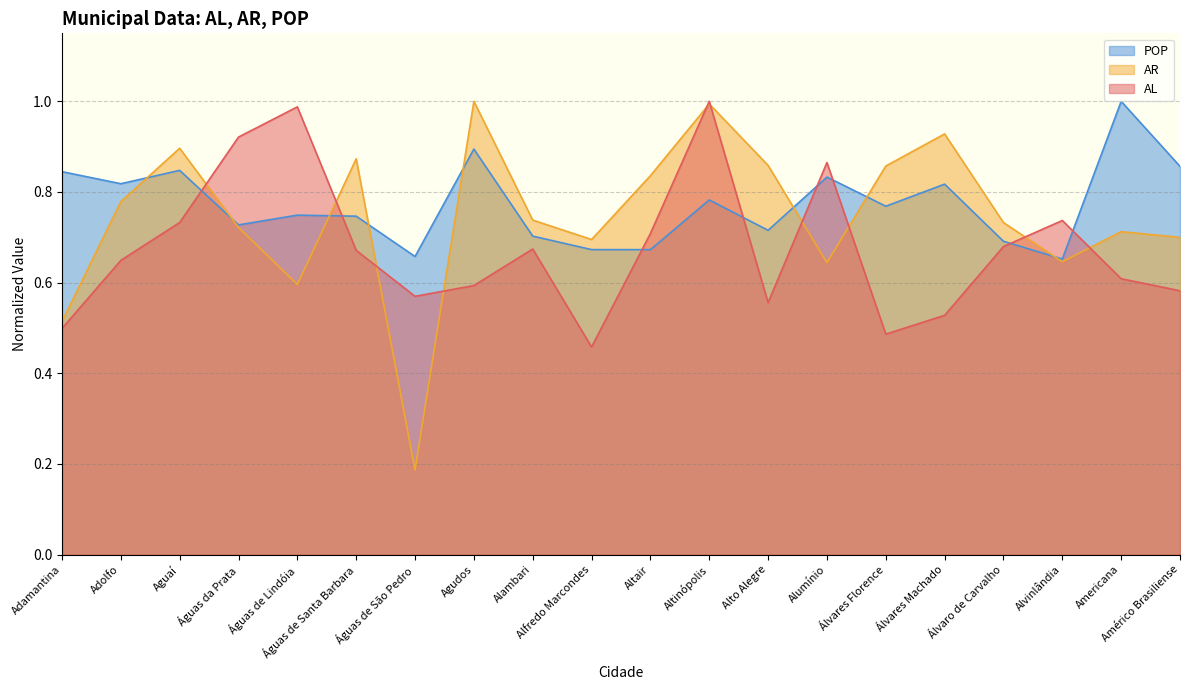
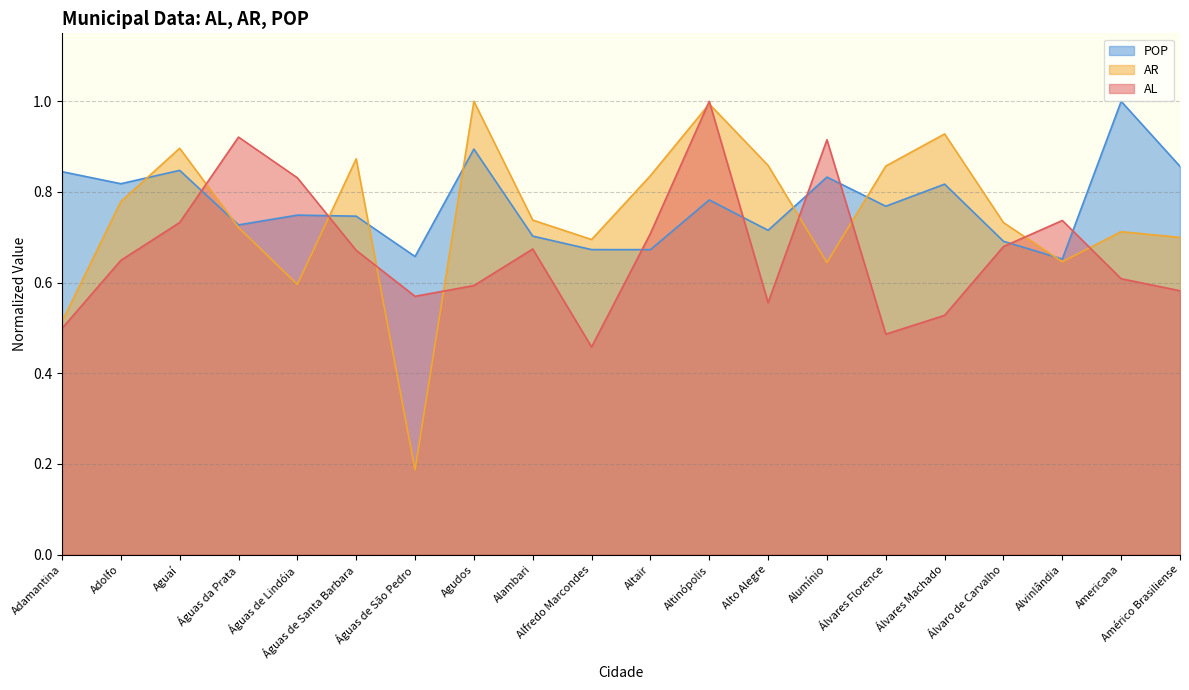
AL, Águas de Lindóia: 0.99 -> 0.83
AL, Alumínio: 0.86 -> 0.92
